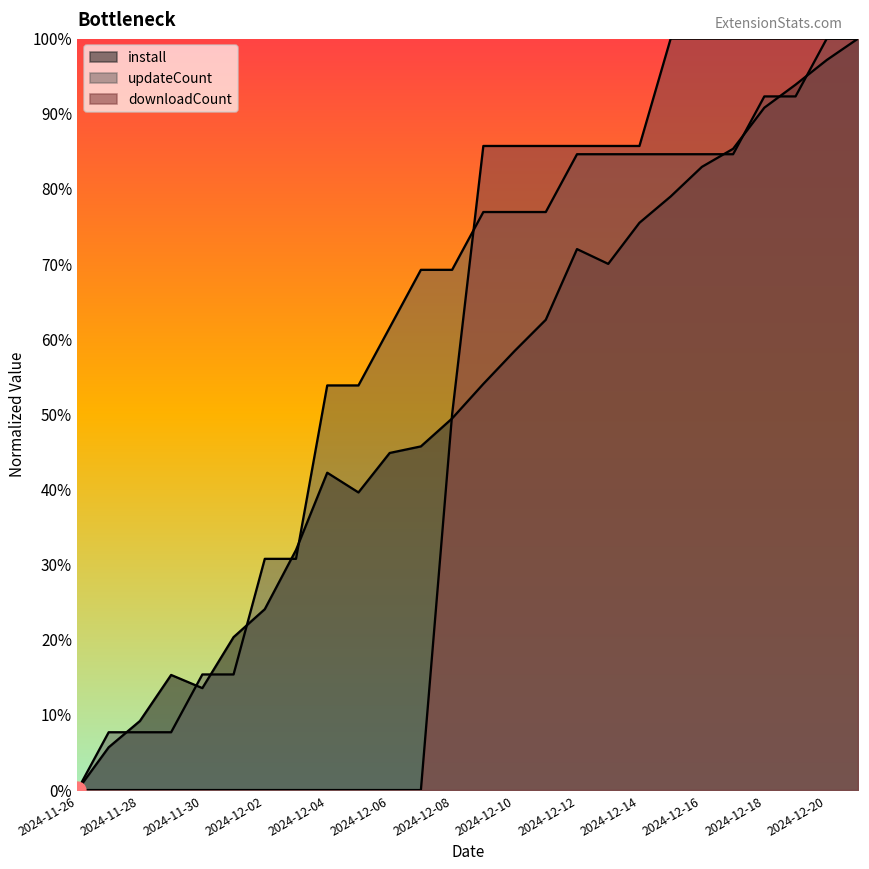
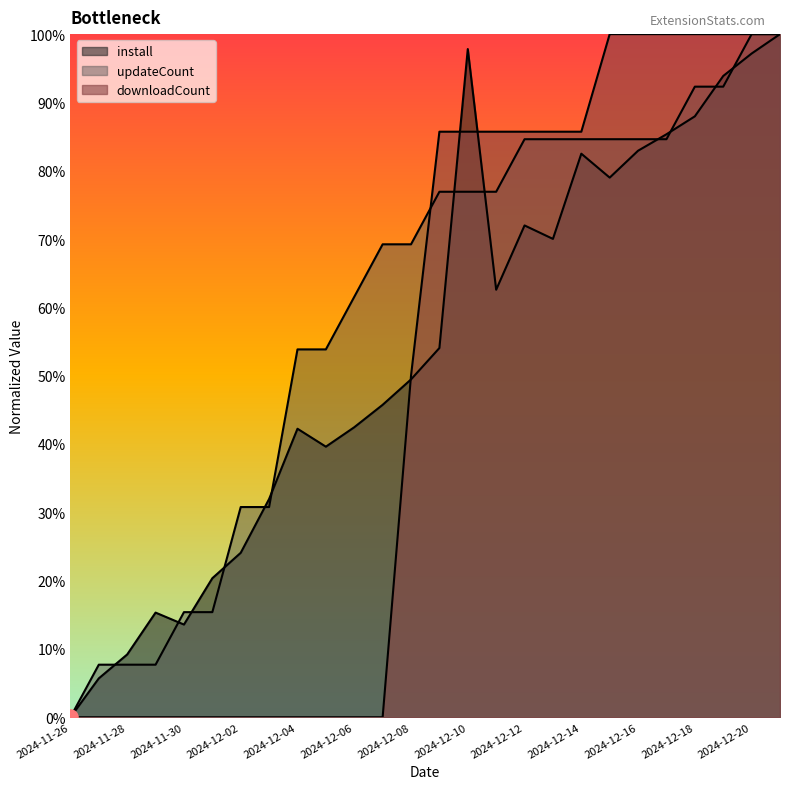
install, 2024-12-06: 45% -> 42%
install, 2024-12-10: 58% -> 98%
install, 2024-12-14: 75% -> 82%
install, 2024-12-18: 91% -> 88%
